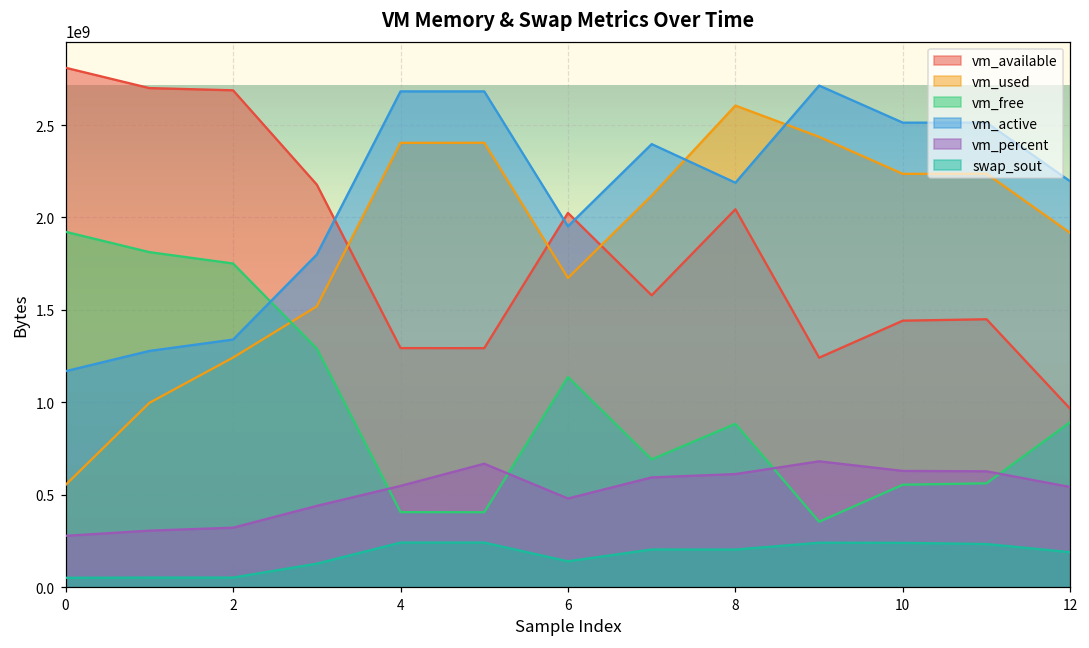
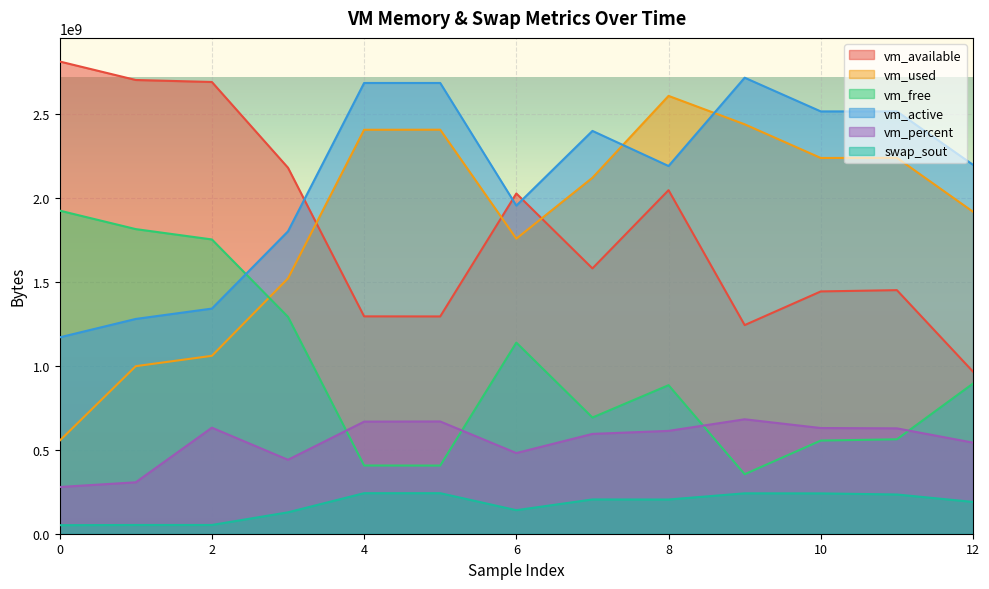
vm_used, 2: 1240000000 -> 1060000000
vm_percent, 2: 320000000 -> 630000000
vm_percent, 4: 550000000 -> 670000000
vm_used, 6: 1670000000 -> 1760000000
